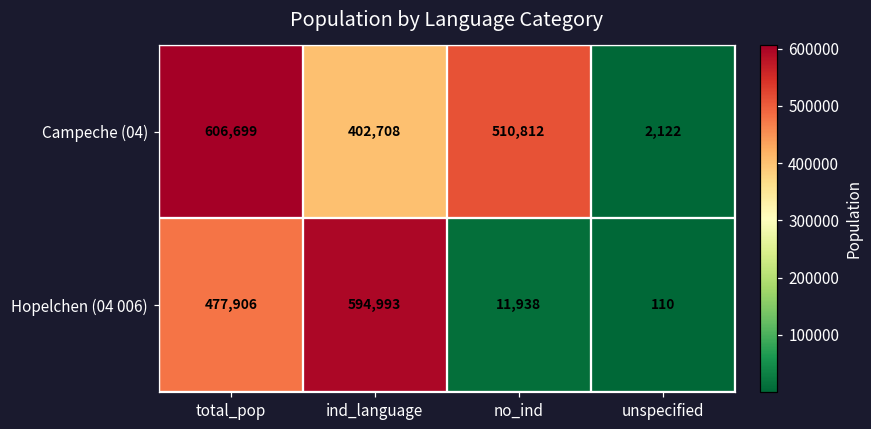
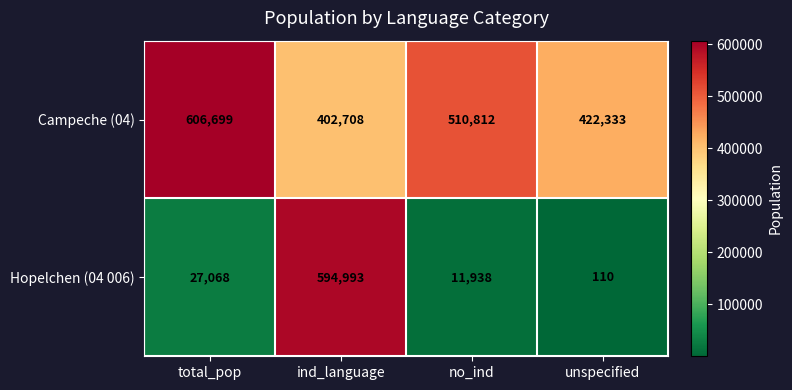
Campeche (04), unspecified: 2,122 -> 422,333
Hopelchen (04 006), total_pop: 477,906 -> 27,068
